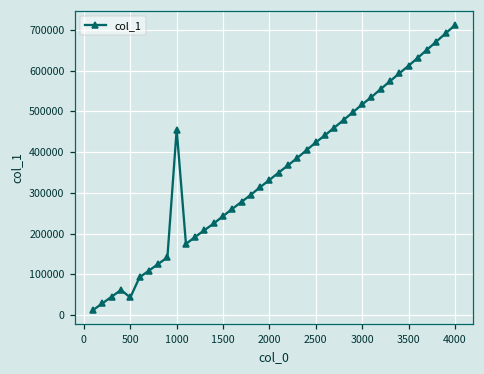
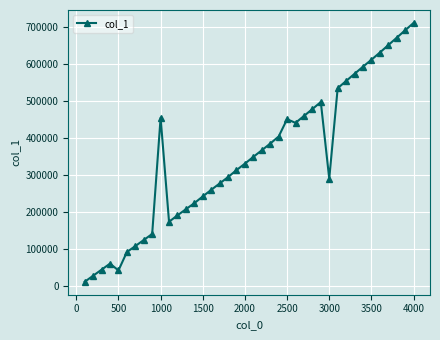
2500: 420000 -> 450000
3000: 520000 -> 290000
